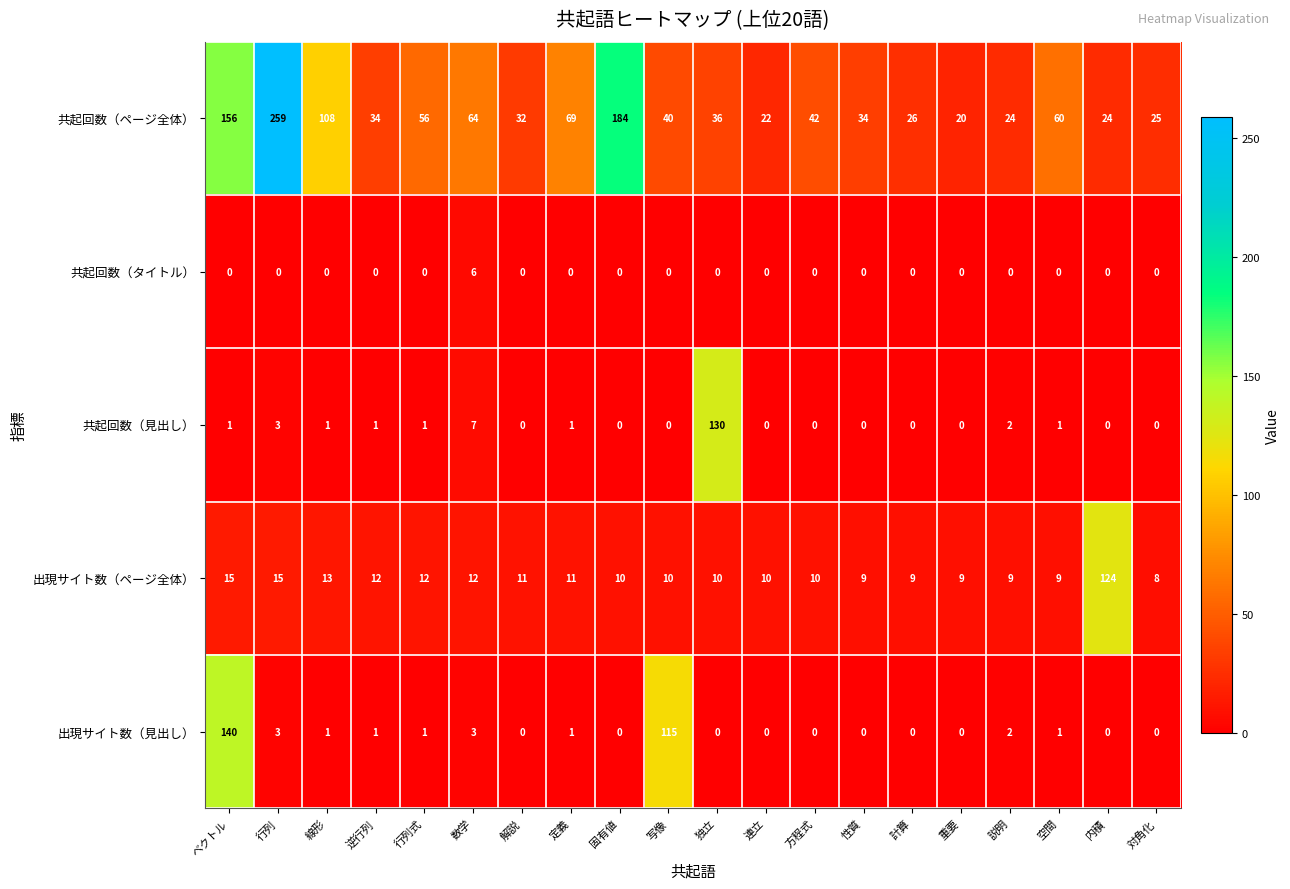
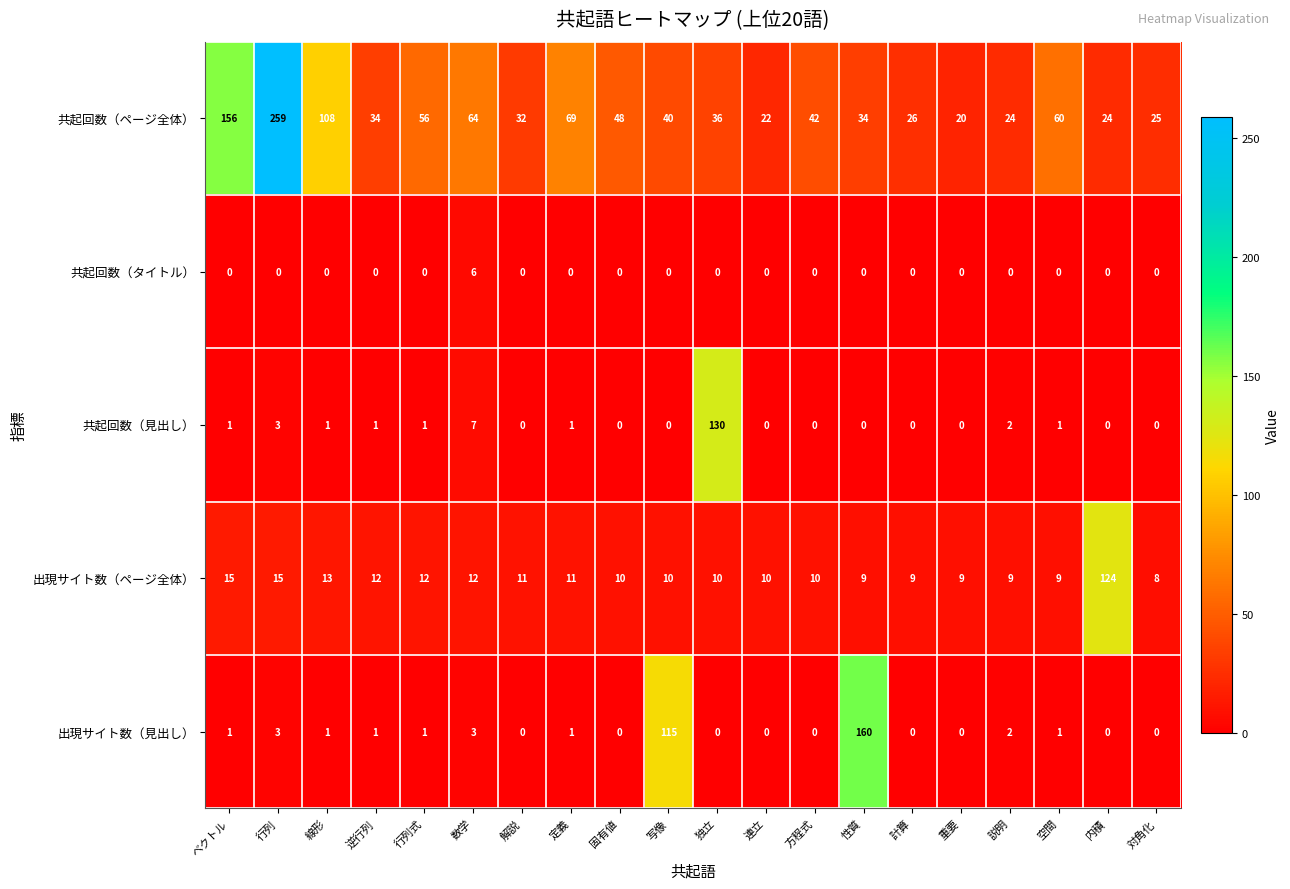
共起回数（ページ全体）, 固有値: 184 -> 48
出現サイト数（見出し）, ベクトル: 140 -> 1
出現サイト数（見出し）, 性質: 0 -> 160
